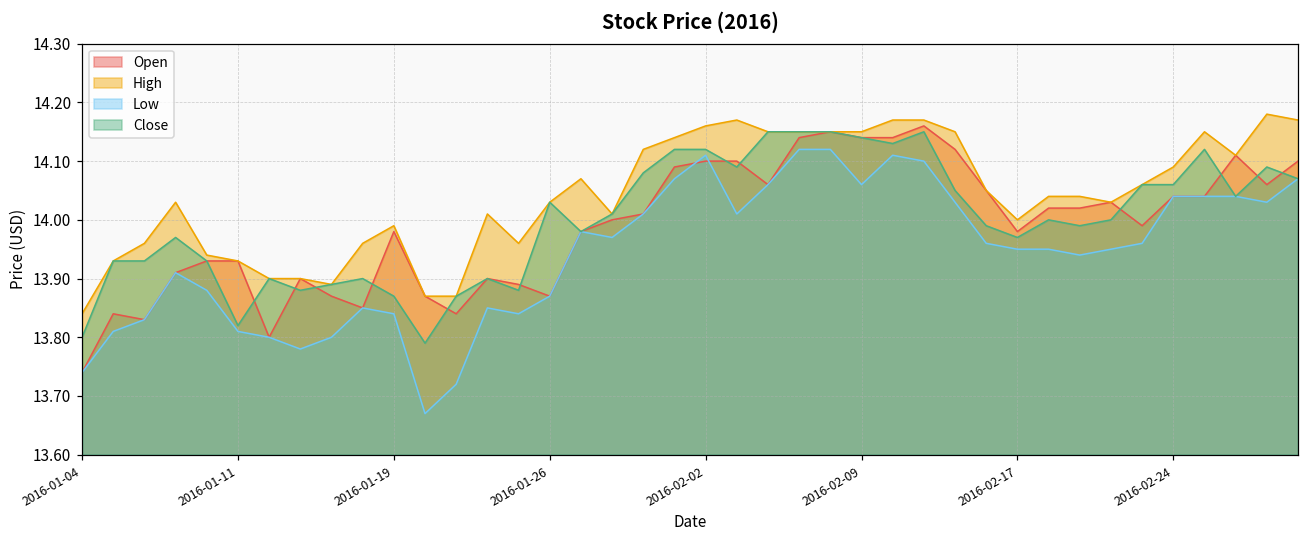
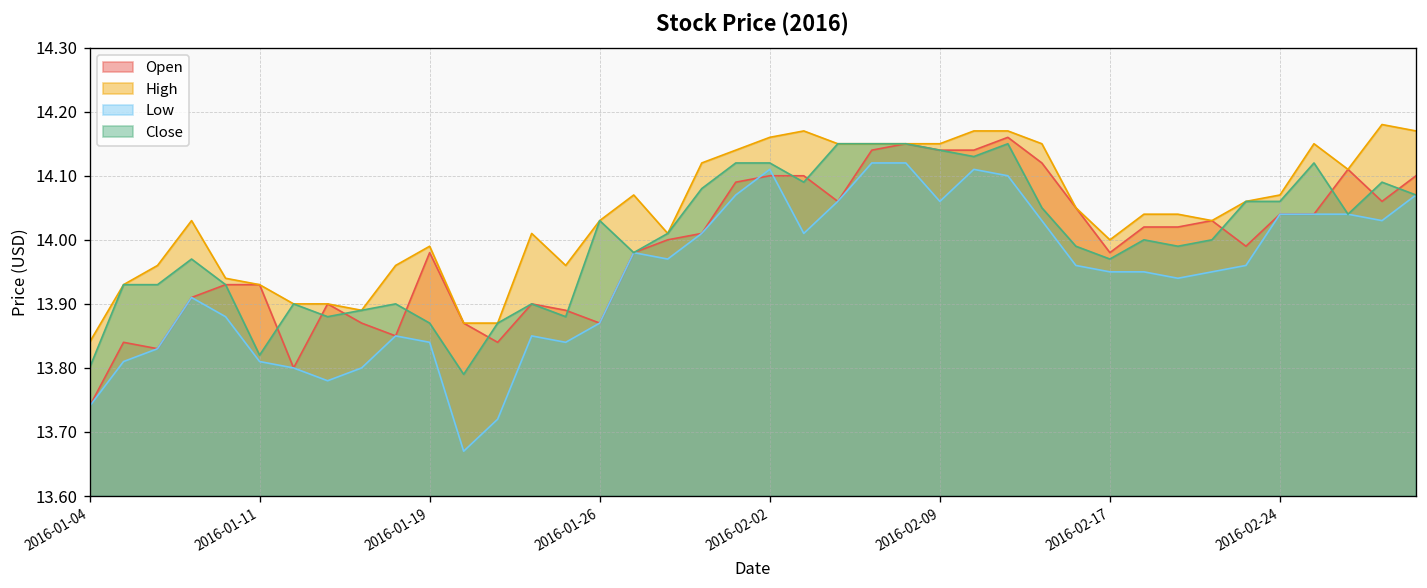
High, 2016-02-24: 14.09 -> 14.07
